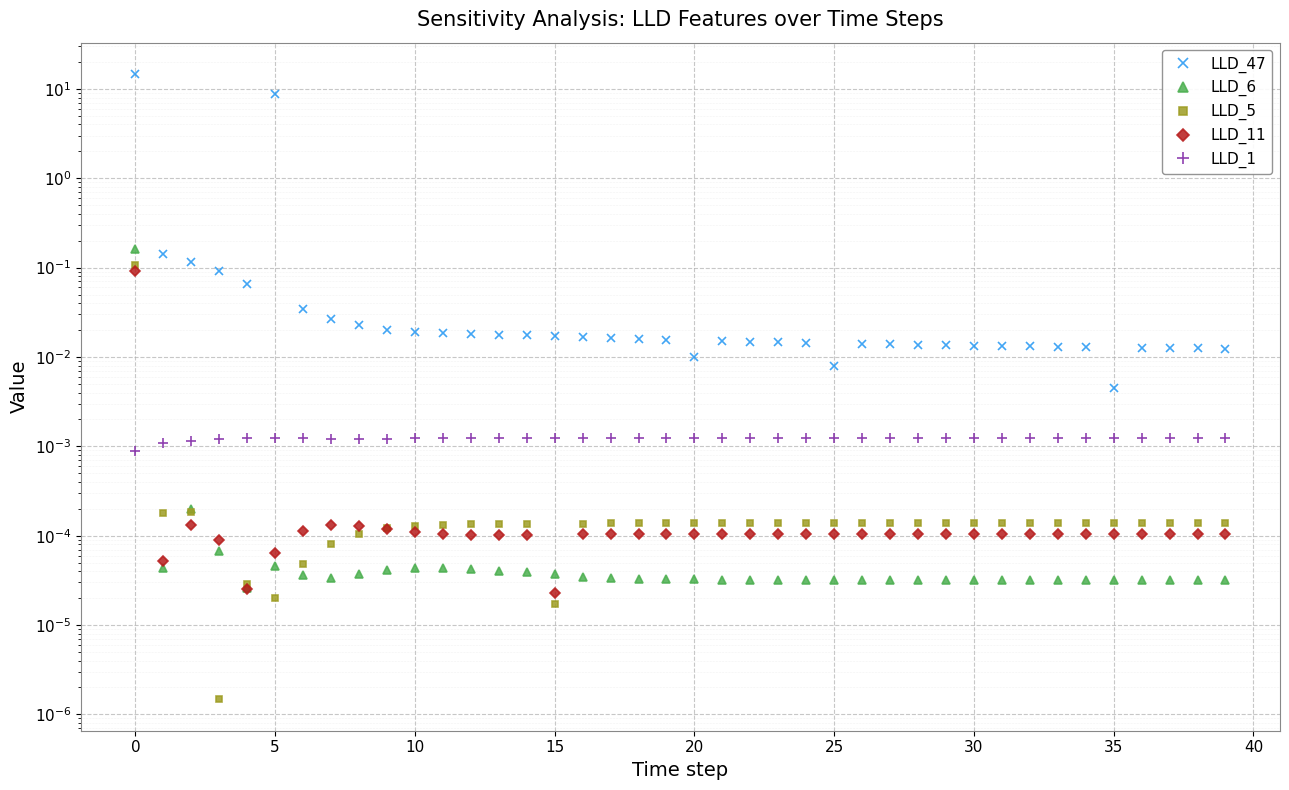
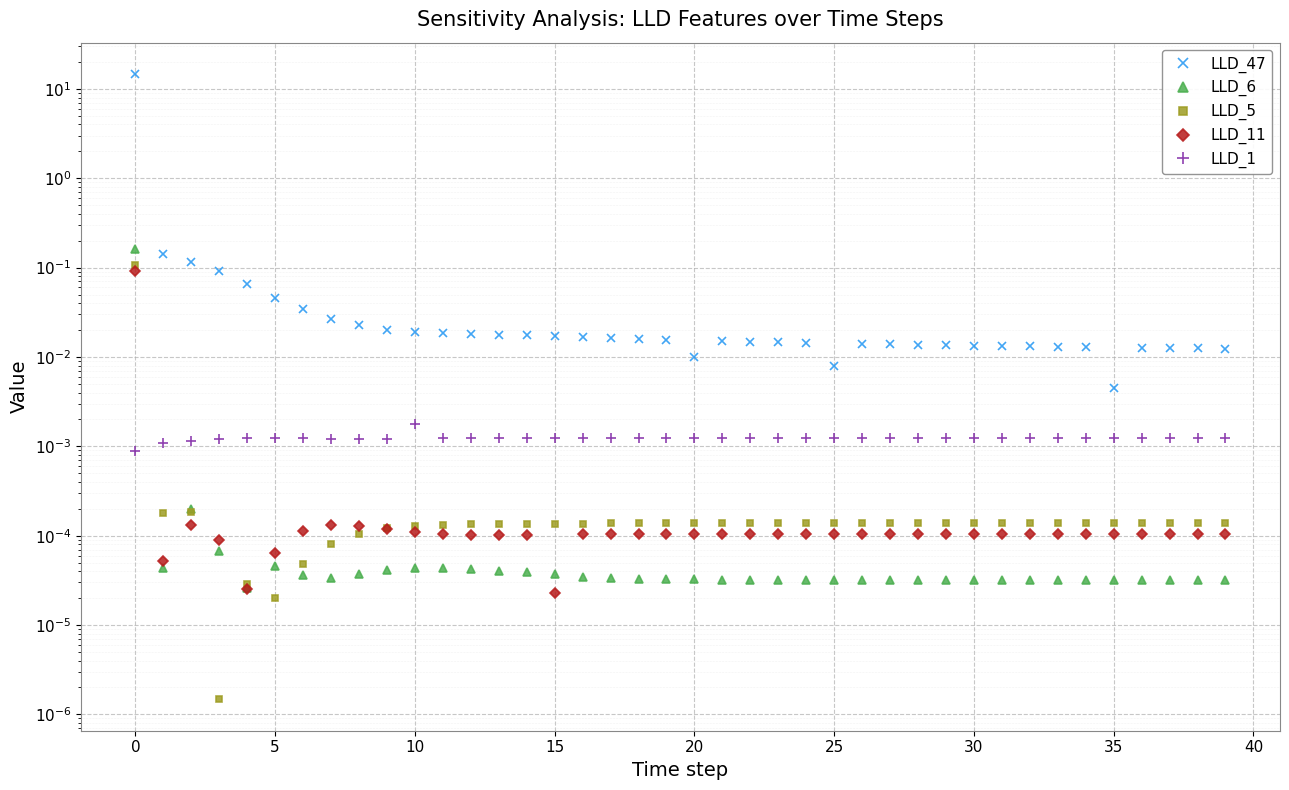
LLD_47, 5: 9 -> 0.05
LLD_1, 10: 0.0012 -> 0.0018
LLD_5, 15: 0.000017 -> 0.00014
